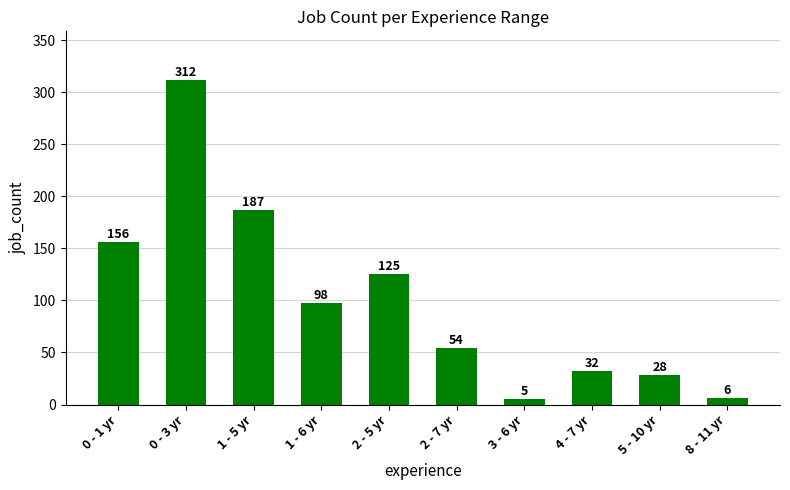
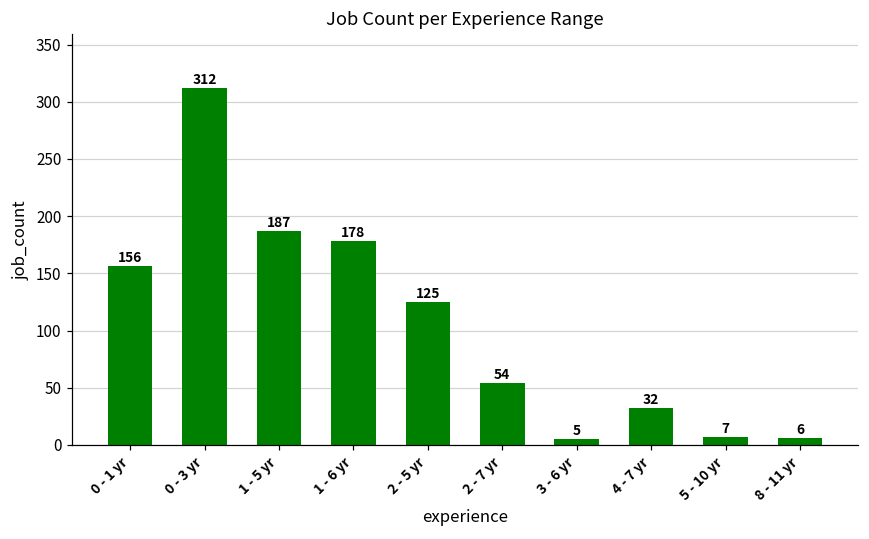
1 - 6 yr: 98 -> 178
5 - 10 yr: 28 -> 7
